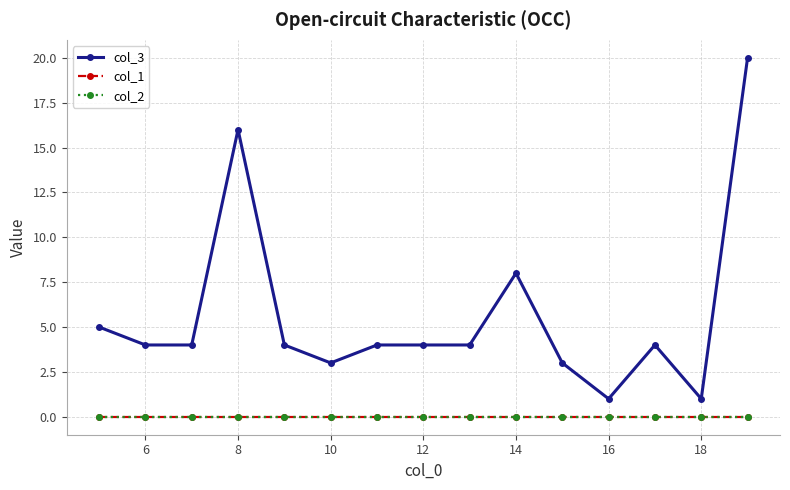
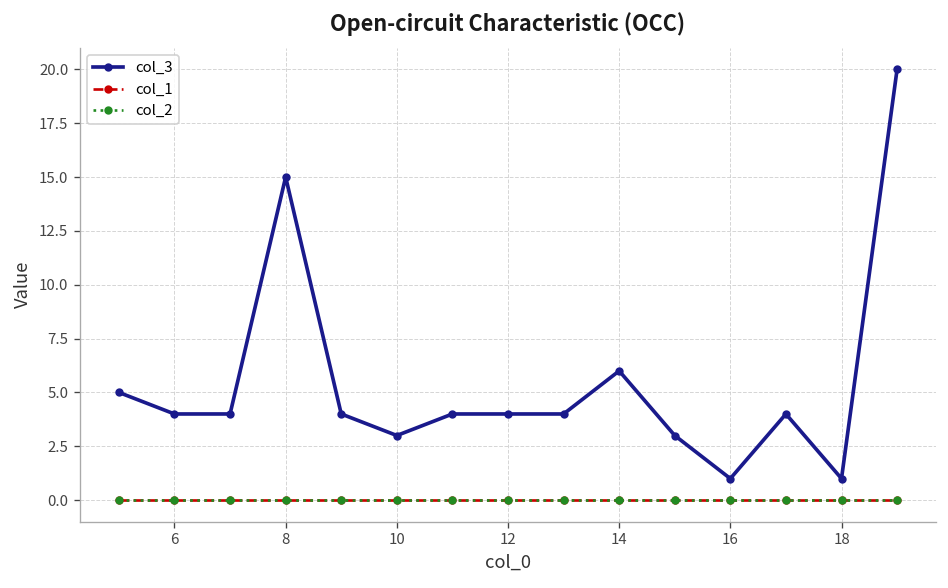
col_3, 8: 16 -> 15
col_3, 14: 8 -> 6
